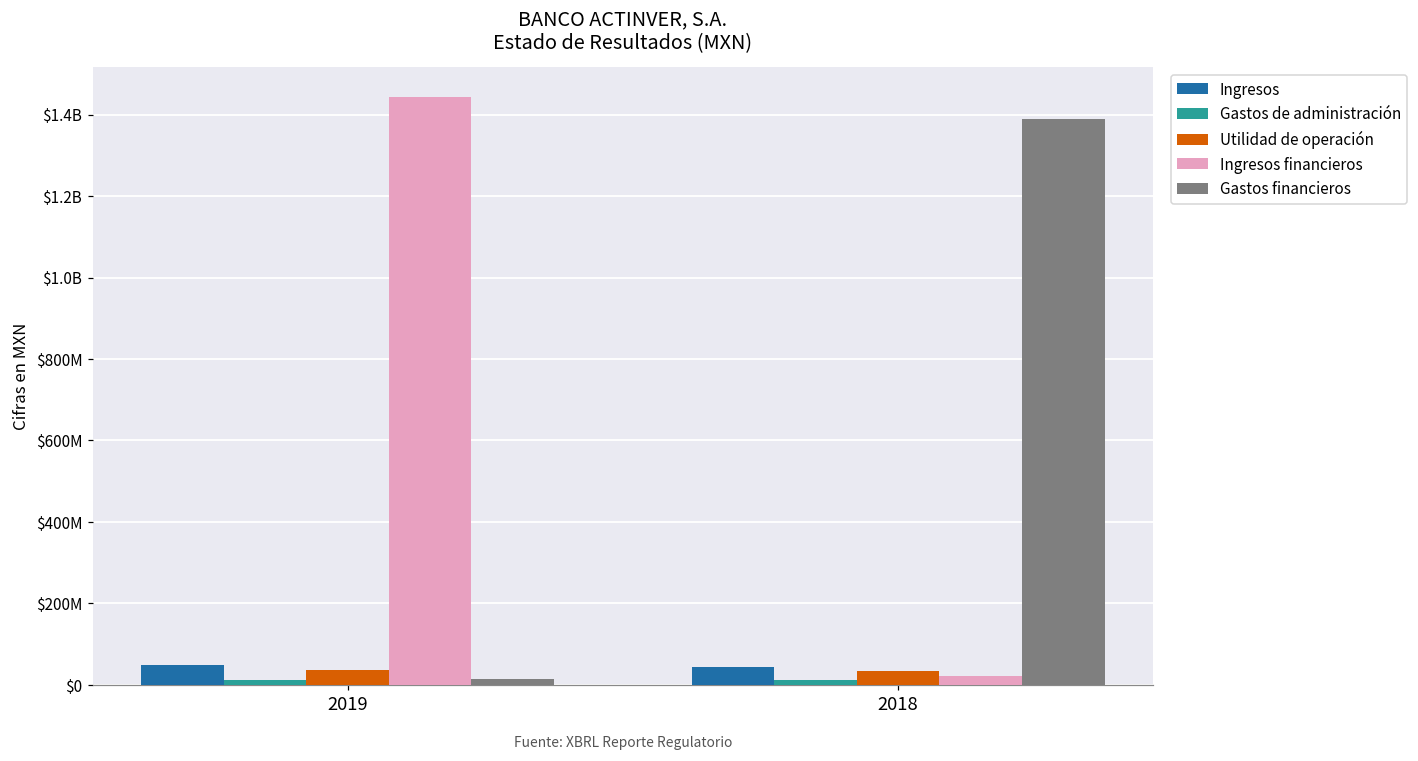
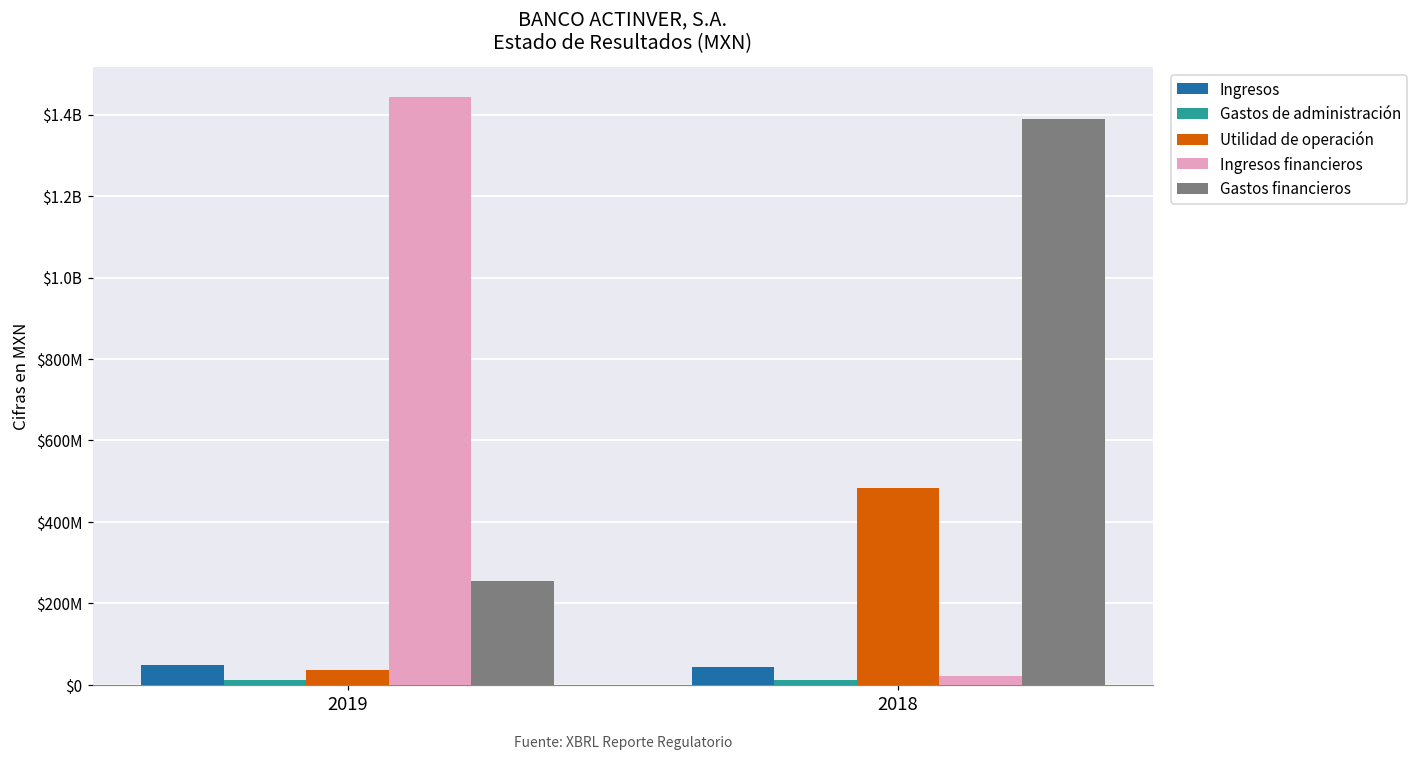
Gastos financieros, 2019: $10000000 -> $250000000
Utilidad de operación, 2018: $30000000 -> $480000000
